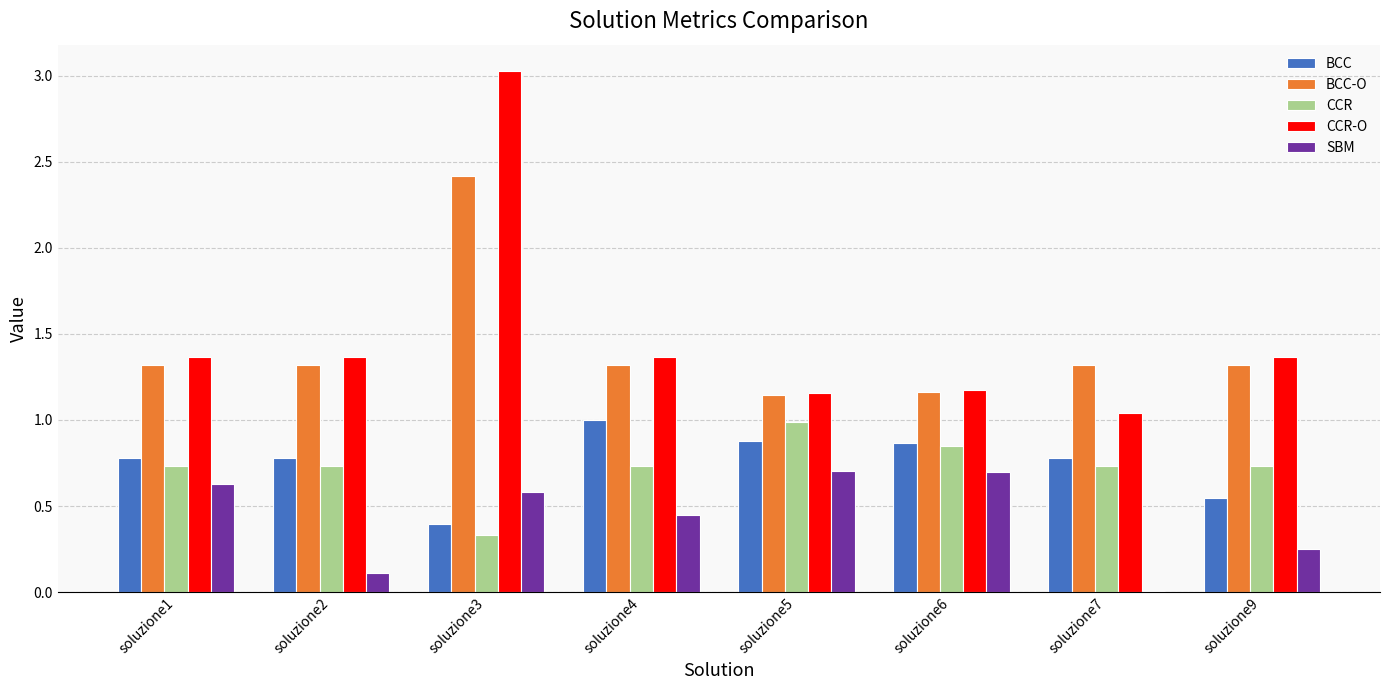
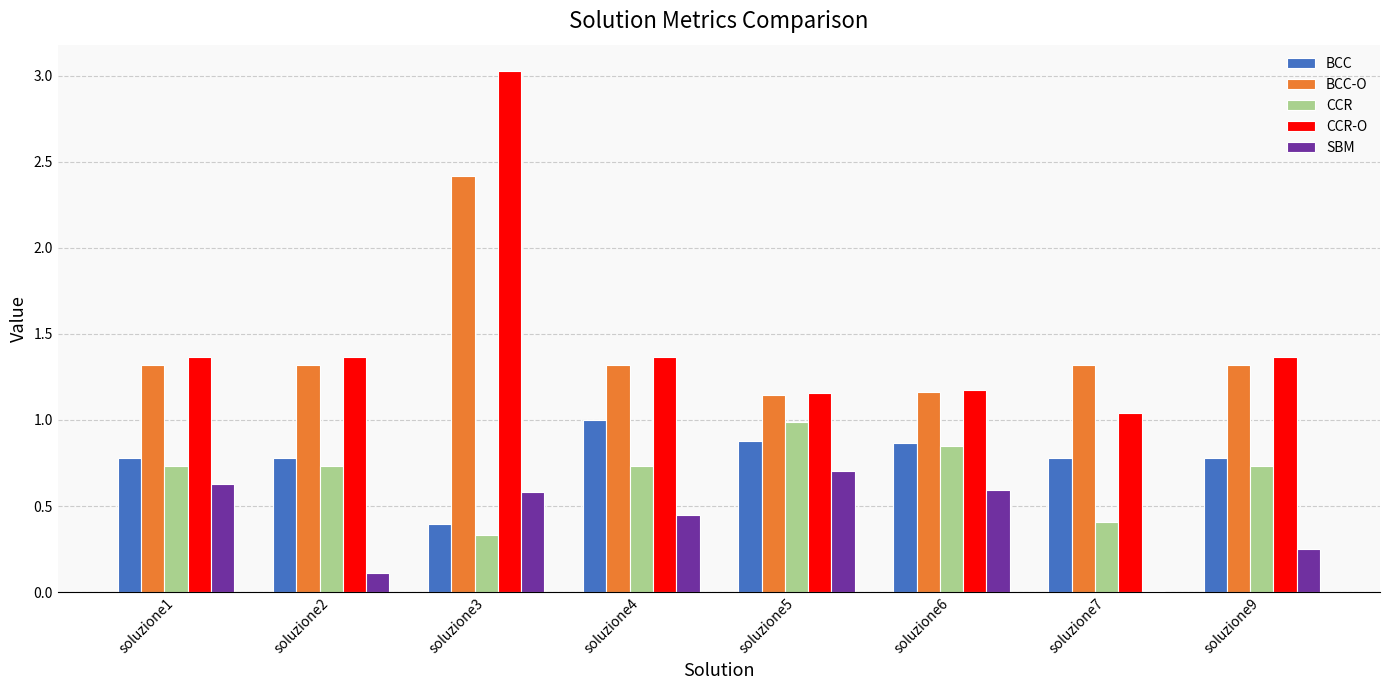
SBM, soluzione6: 0.70 -> 0.59
CCR, soluzione7: 0.73 -> 0.41
BCC, soluzione9: 0.55 -> 0.78
